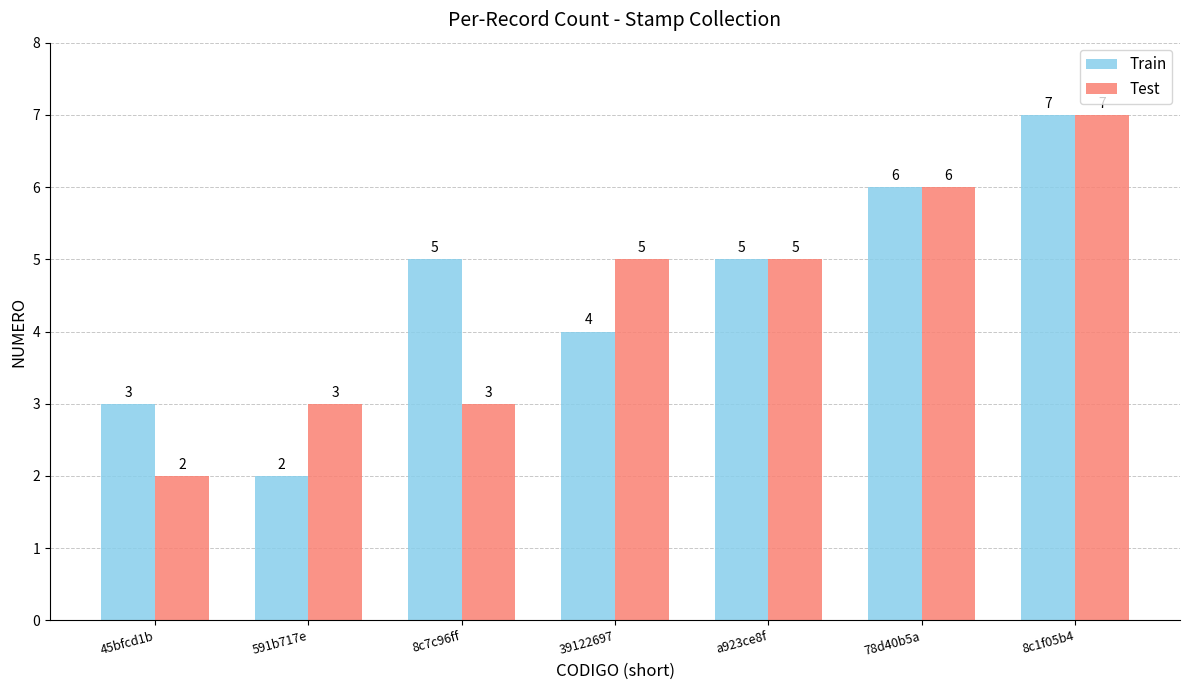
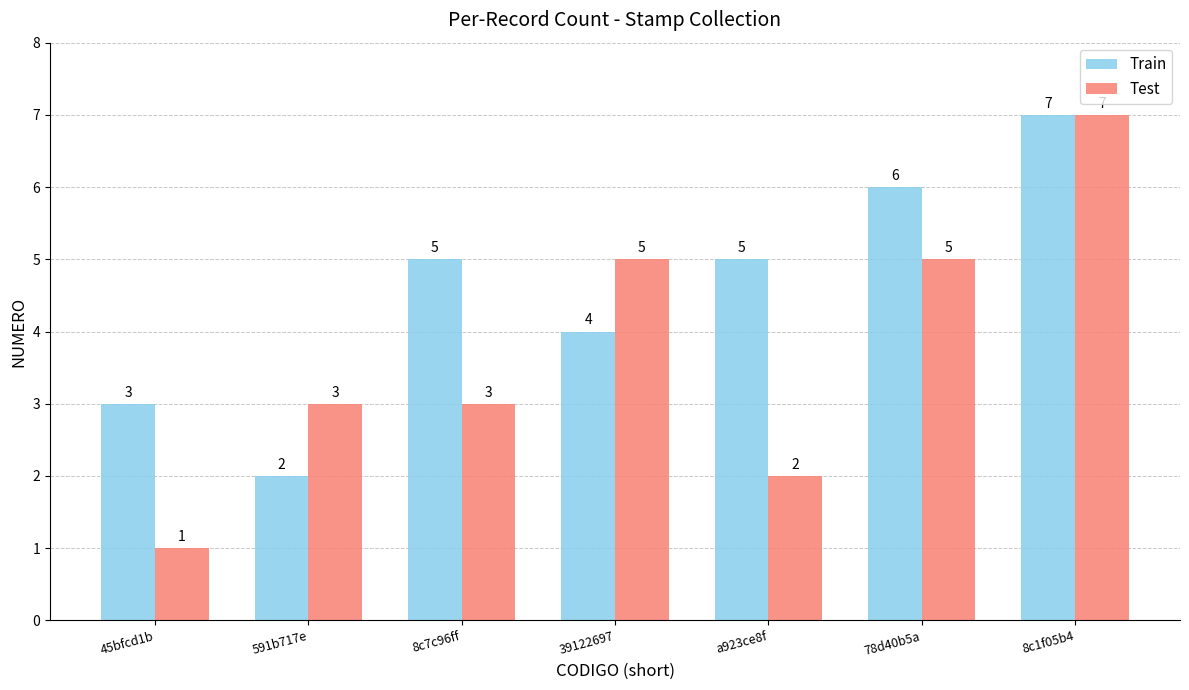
Test, 45bfcd1b: 2 -> 1
Test, a923ce8f: 5 -> 2
Test, 78d40b5a: 6 -> 5
